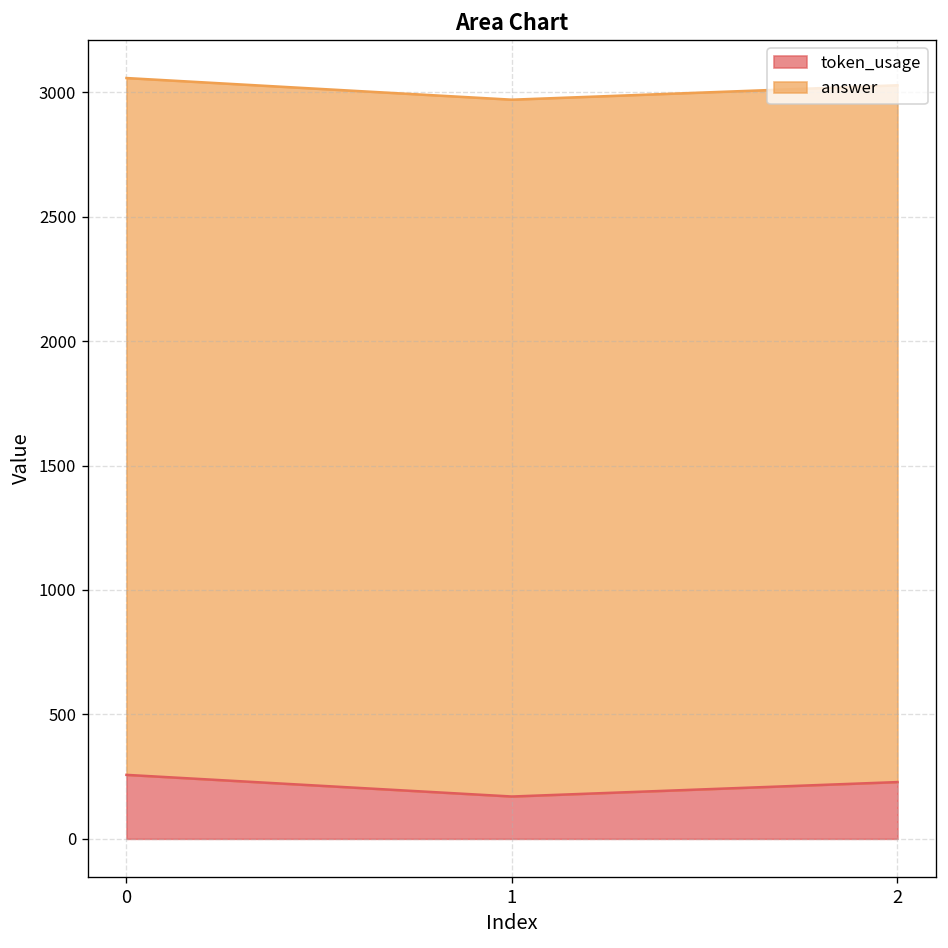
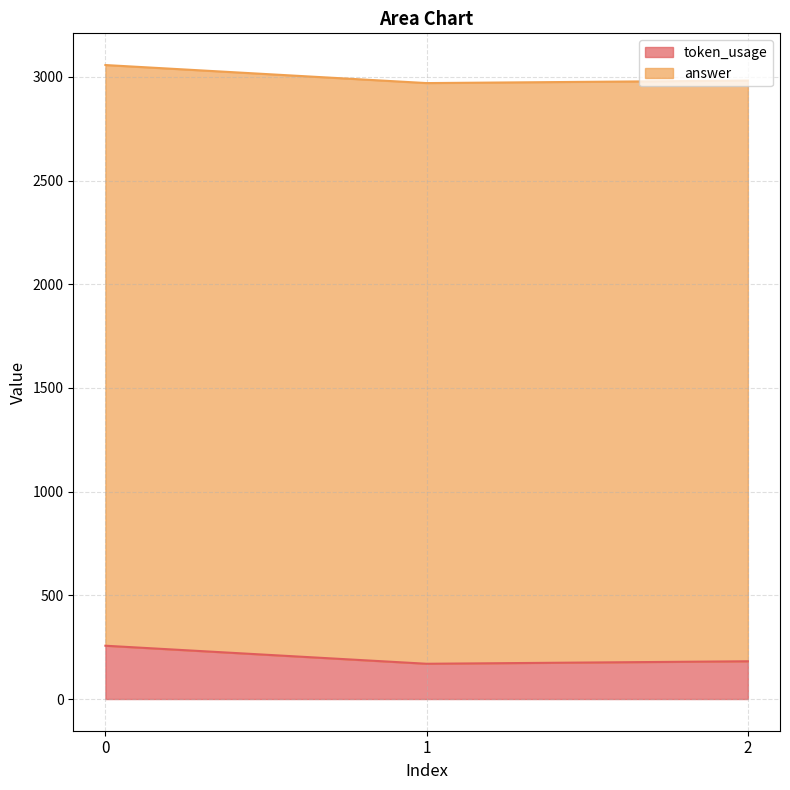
token_usage, 2: 230 -> 180
